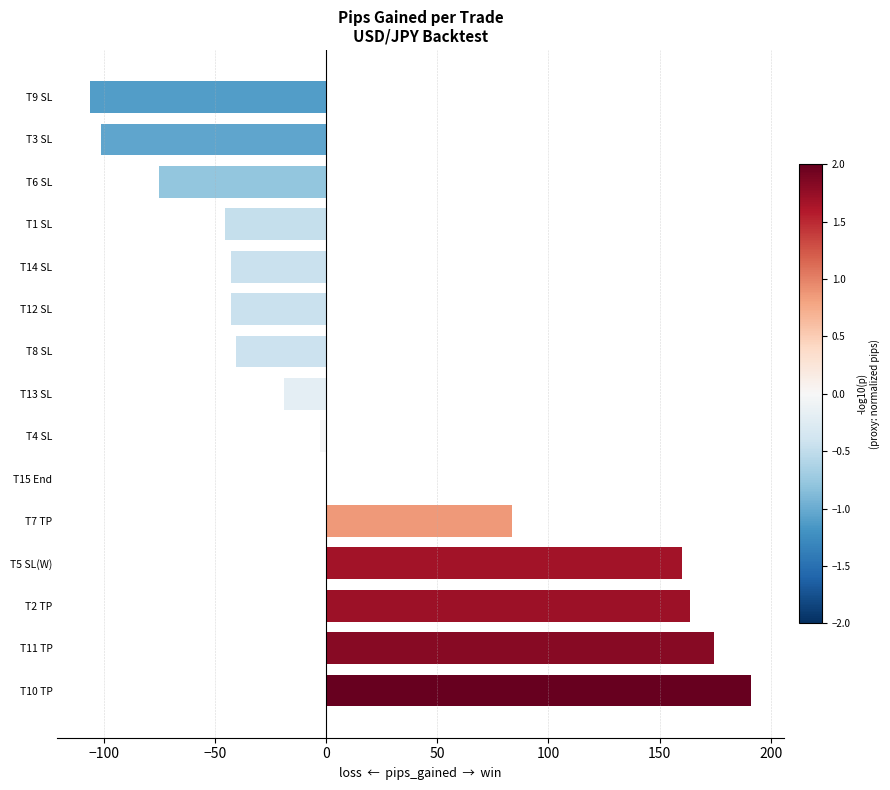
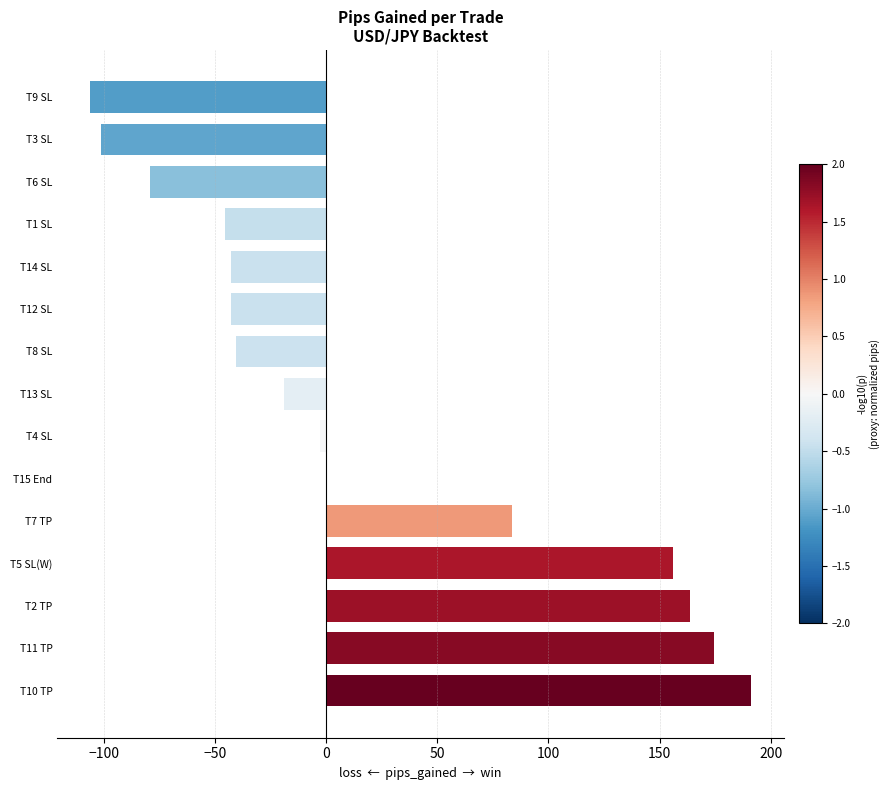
T6 SL: -75 -> -79
T5 SL(W): 160 -> 156
